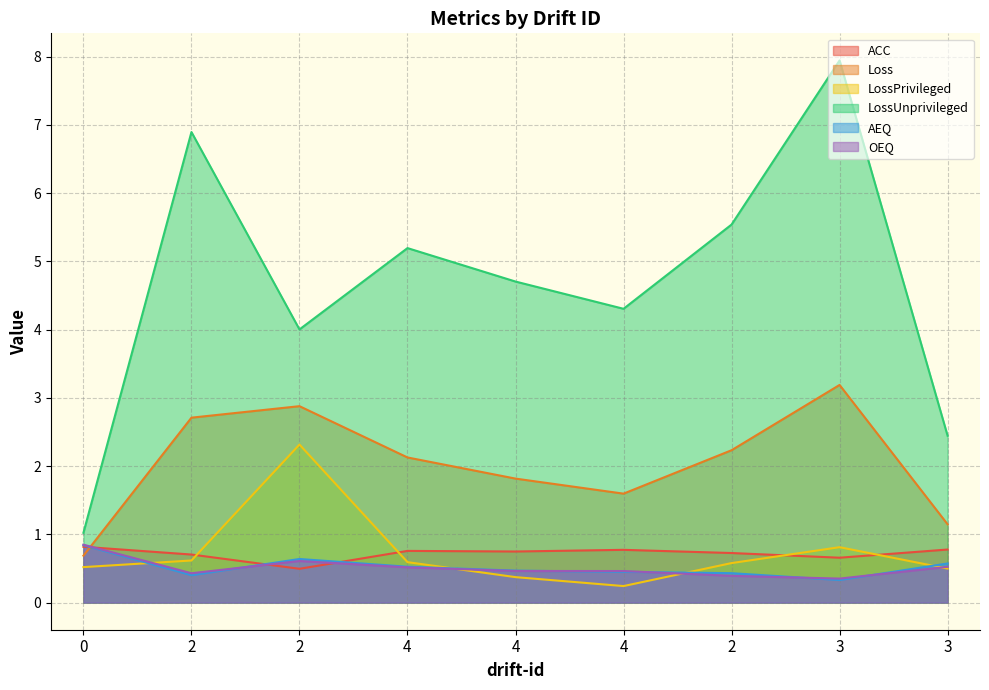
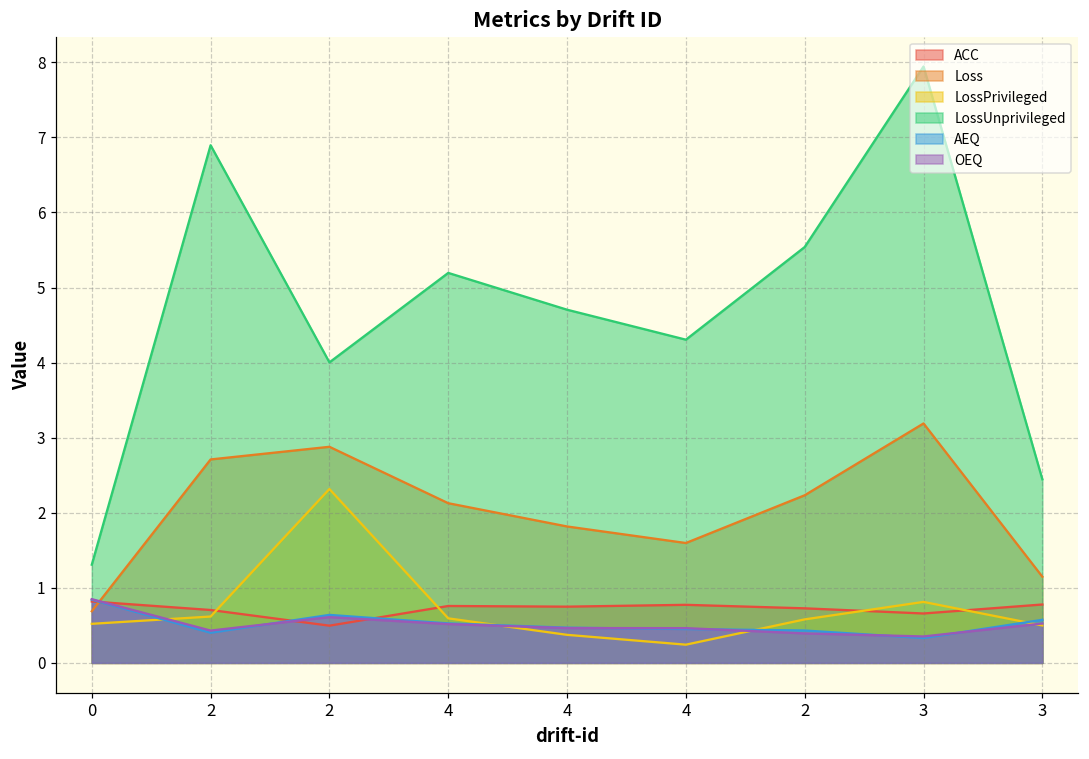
LossUnprivileged, 0: 1.0 -> 1.3
